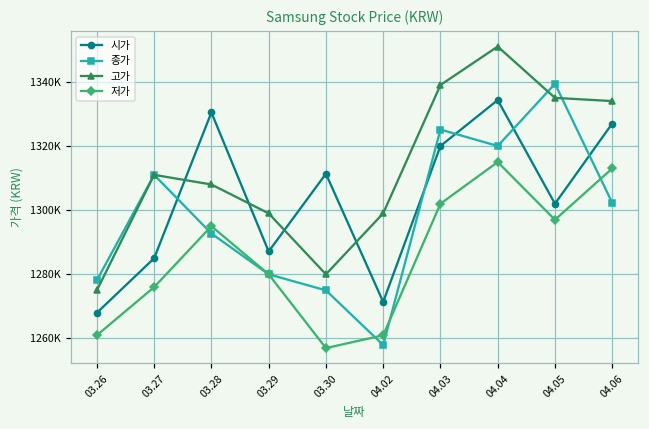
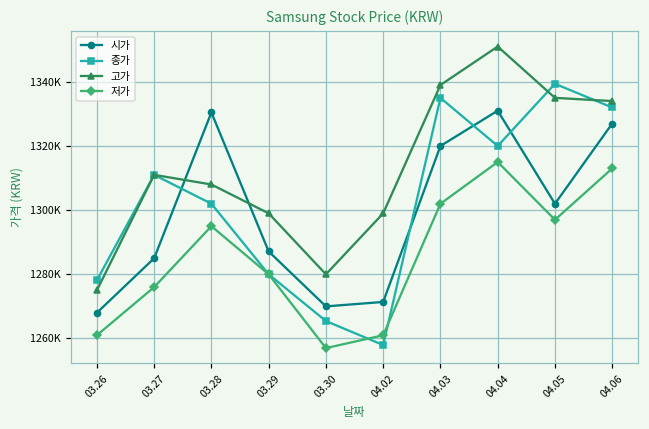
종가, 03.28: 1293000 -> 1302000
시가, 03.30: 1311000 -> 1270000
종가, 03.30: 1275000 -> 1265000
종가, 04.03: 1325000 -> 1335000
시가, 04.04: 1334000 -> 1331000
종가, 04.06: 1302000 -> 1332000
